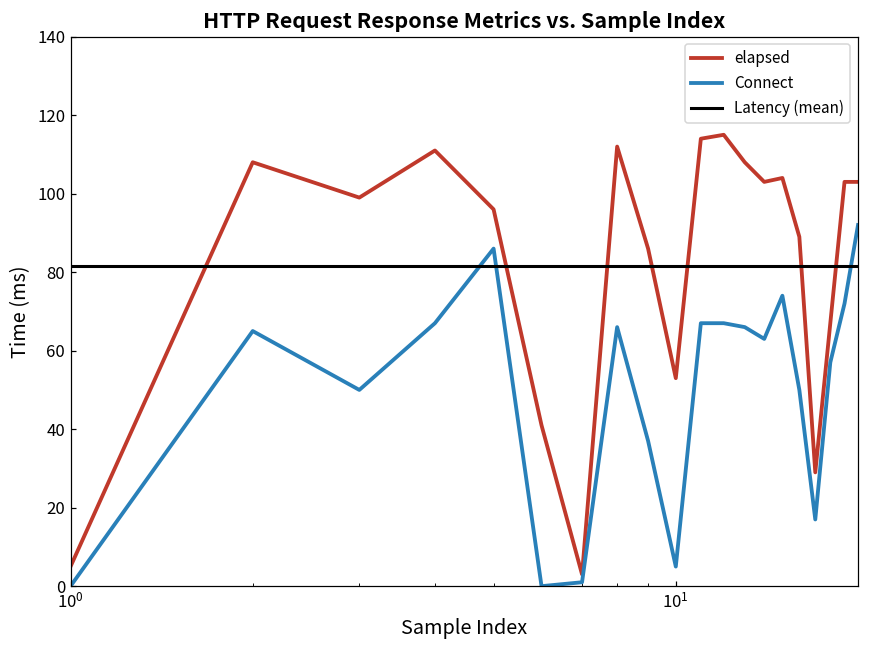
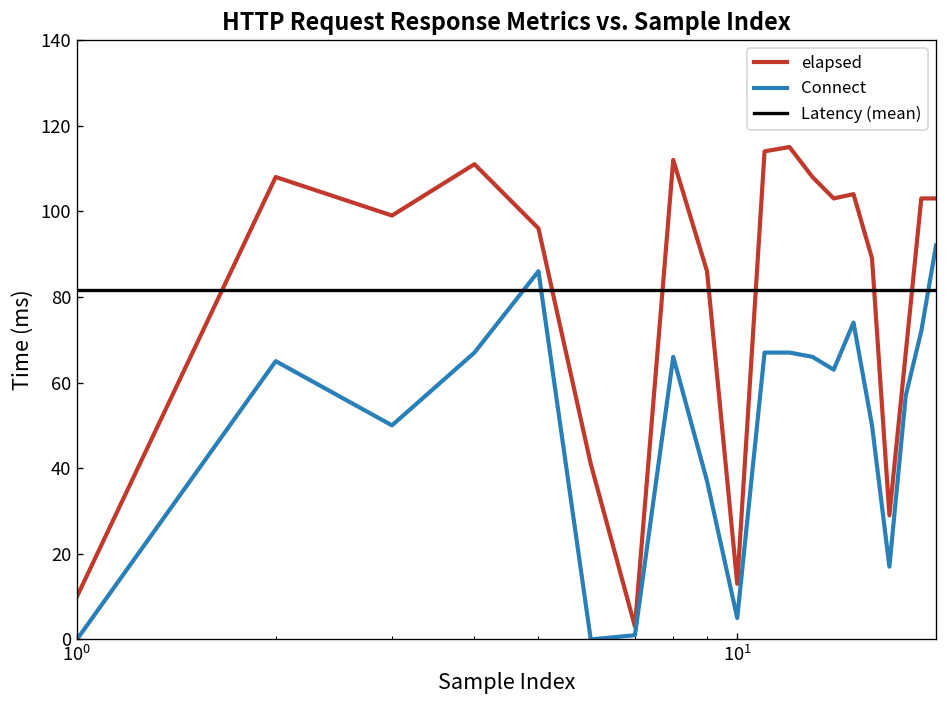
elapsed, 10^0: 5 -> 10
elapsed, 10^1: 53 -> 13
